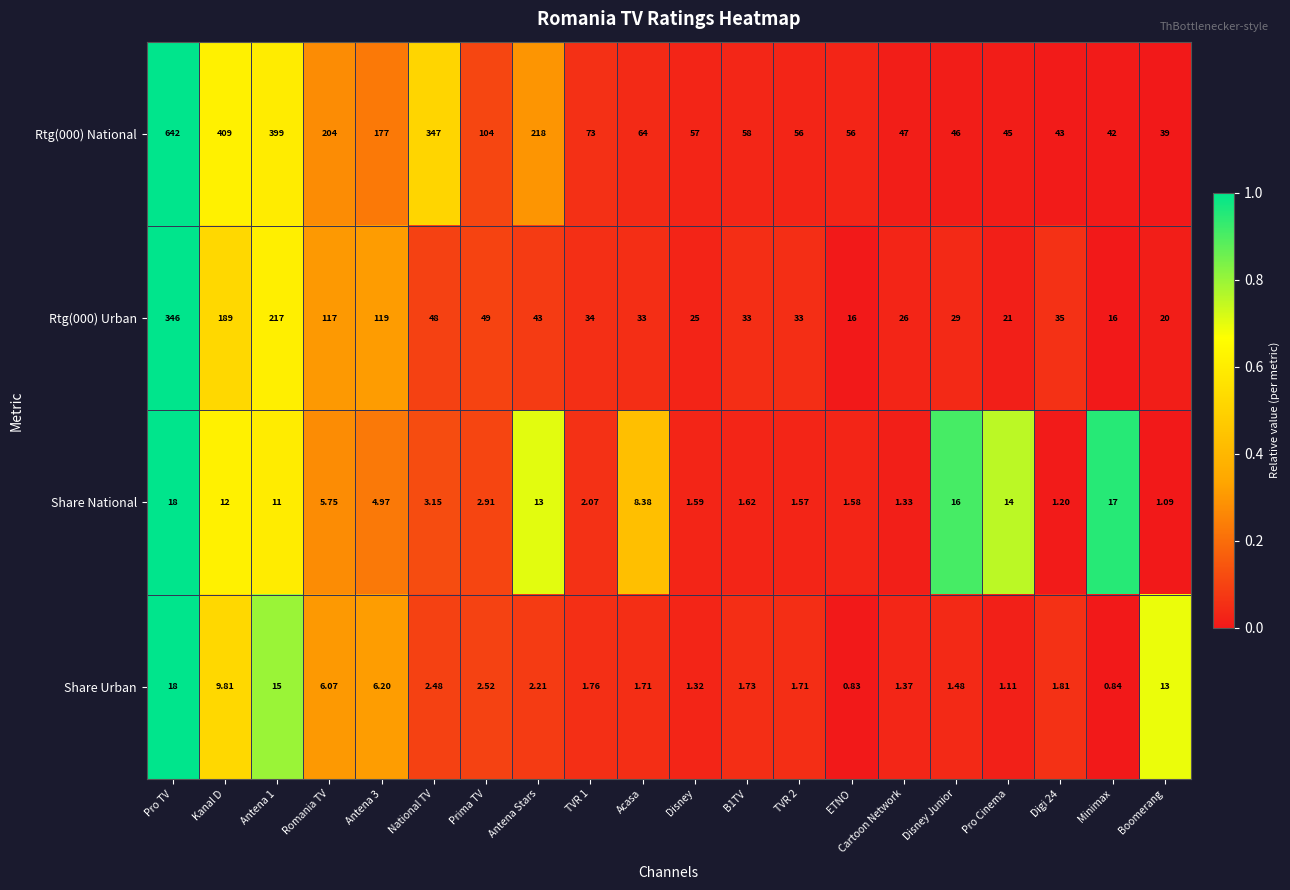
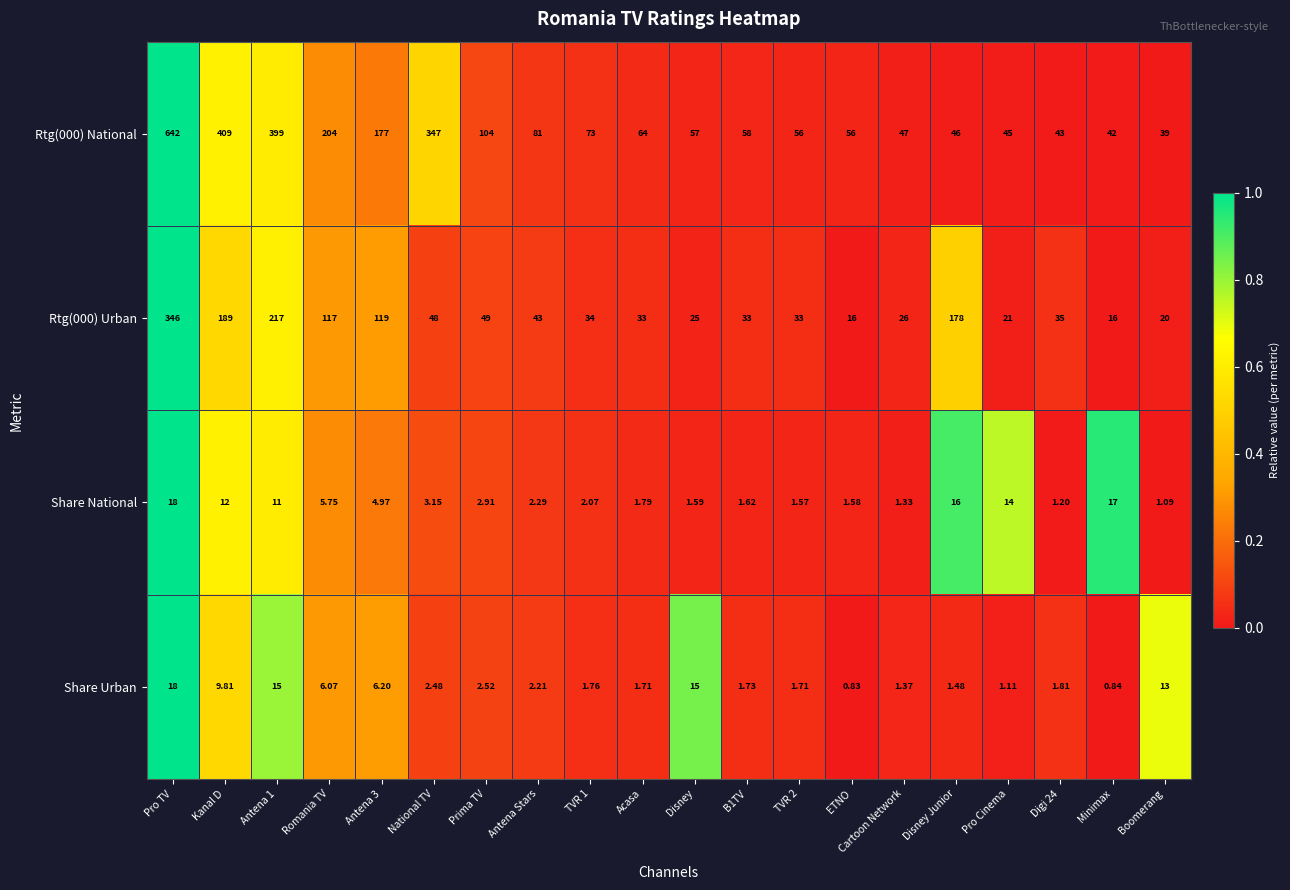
Rtg(000) National, Antena Stars: 218 -> 81
Rtg(000) Urban, Disney Junior: 29 -> 178
Share National, Antena Stars: 13 -> 2.29
Share National, Acasa: 8.38 -> 1.79
Share Urban, Disney: 1.32 -> 15
